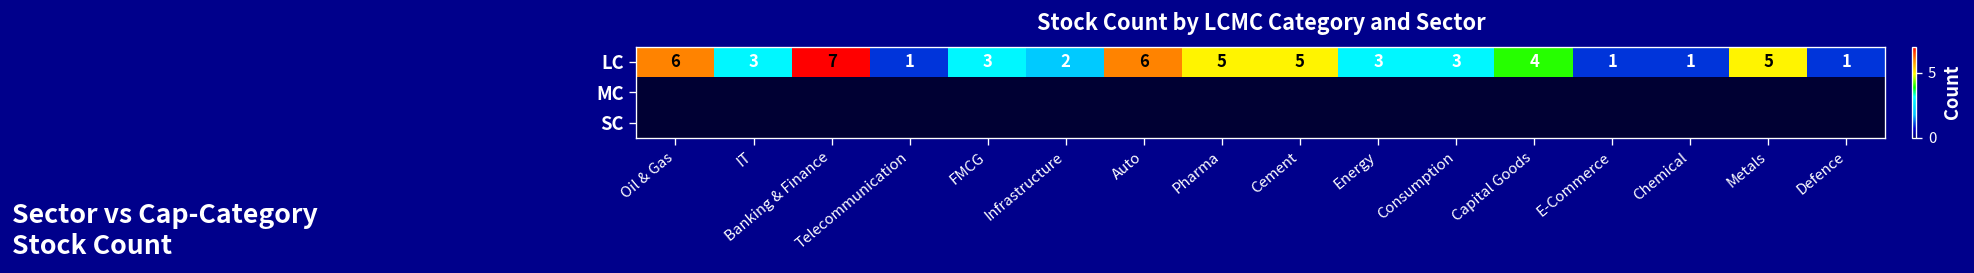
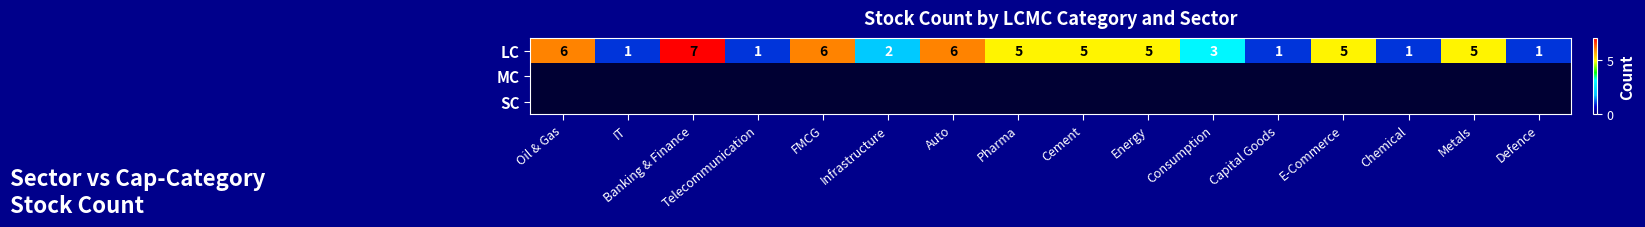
LC, IT: 3 -> 1
LC, FMCG: 3 -> 6
LC, Energy: 3 -> 5
LC, Capital Goods: 4 -> 1
LC, E-Commerce: 1 -> 5
